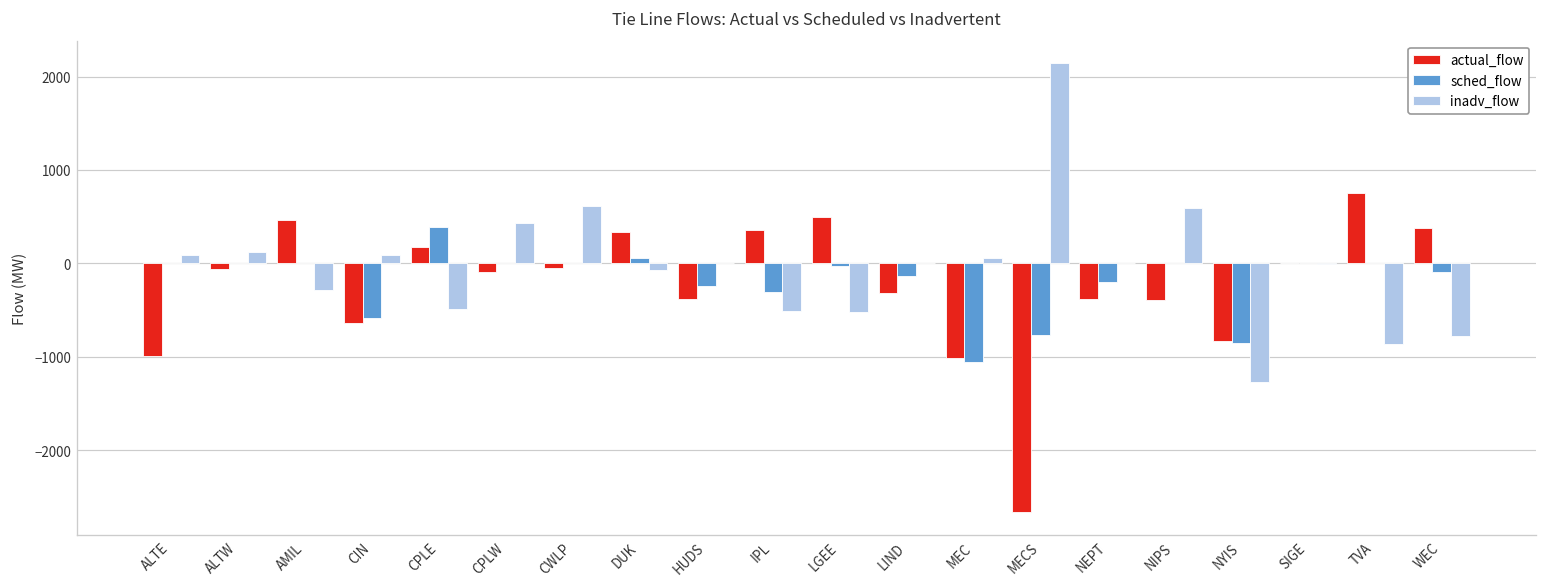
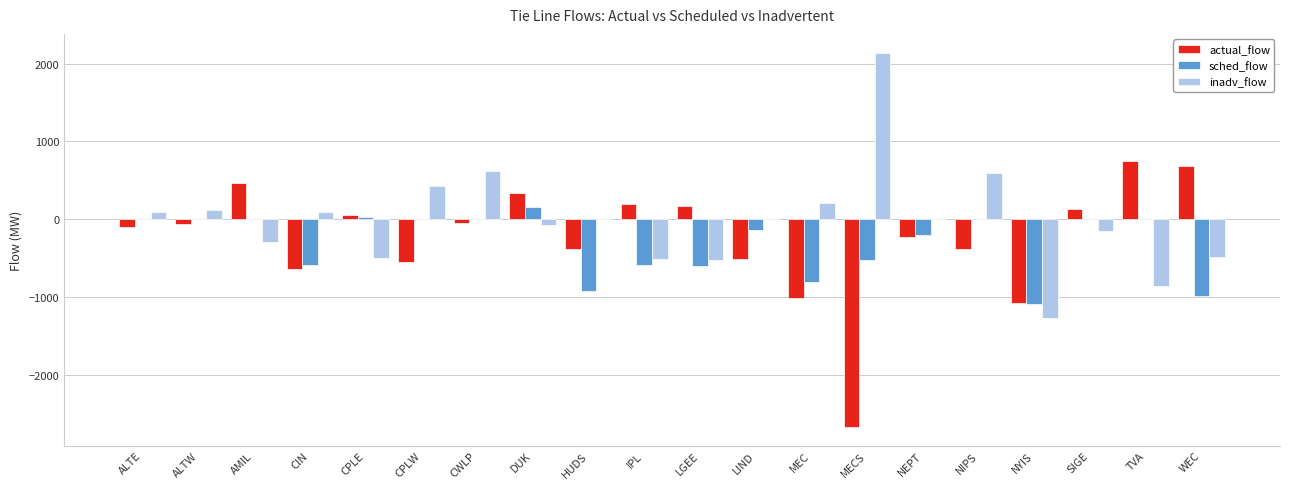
actual_flow, ALTE: -1000 -> -100
actual_flow, CPLE: 200 -> 100
sched_flow, CPLE: 400 -> 0
actual_flow, CPLW: -100 -> -500
sched_flow, DUK: 100 -> 200
sched_flow, HUDS: -200 -> -900
actual_flow, IPL: 400 -> 200
sched_flow, IPL: -300 -> -600
actual_flow, LGEE: 500 -> 200
sched_flow, LGEE: 0 -> -600
actual_flow, LIND: -300 -> -500
sched_flow, MEC: -1100 -> -800
inadv_flow, MEC: 100 -> 200
sched_flow, MECS: -800 -> -500
actual_flow, NEPT: -400 -> -200
actual_flow, NYIS: -800 -> -1100
sched_flow, NYIS: -900 -> -1100
actual_flow, SIGE: 0 -> 100
inadv_flow, SIGE: 0 -> -200
actual_flow, WEC: 400 -> 700
sched_flow, WEC: -100 -> -1000
inadv_flow, WEC: -800 -> -500
